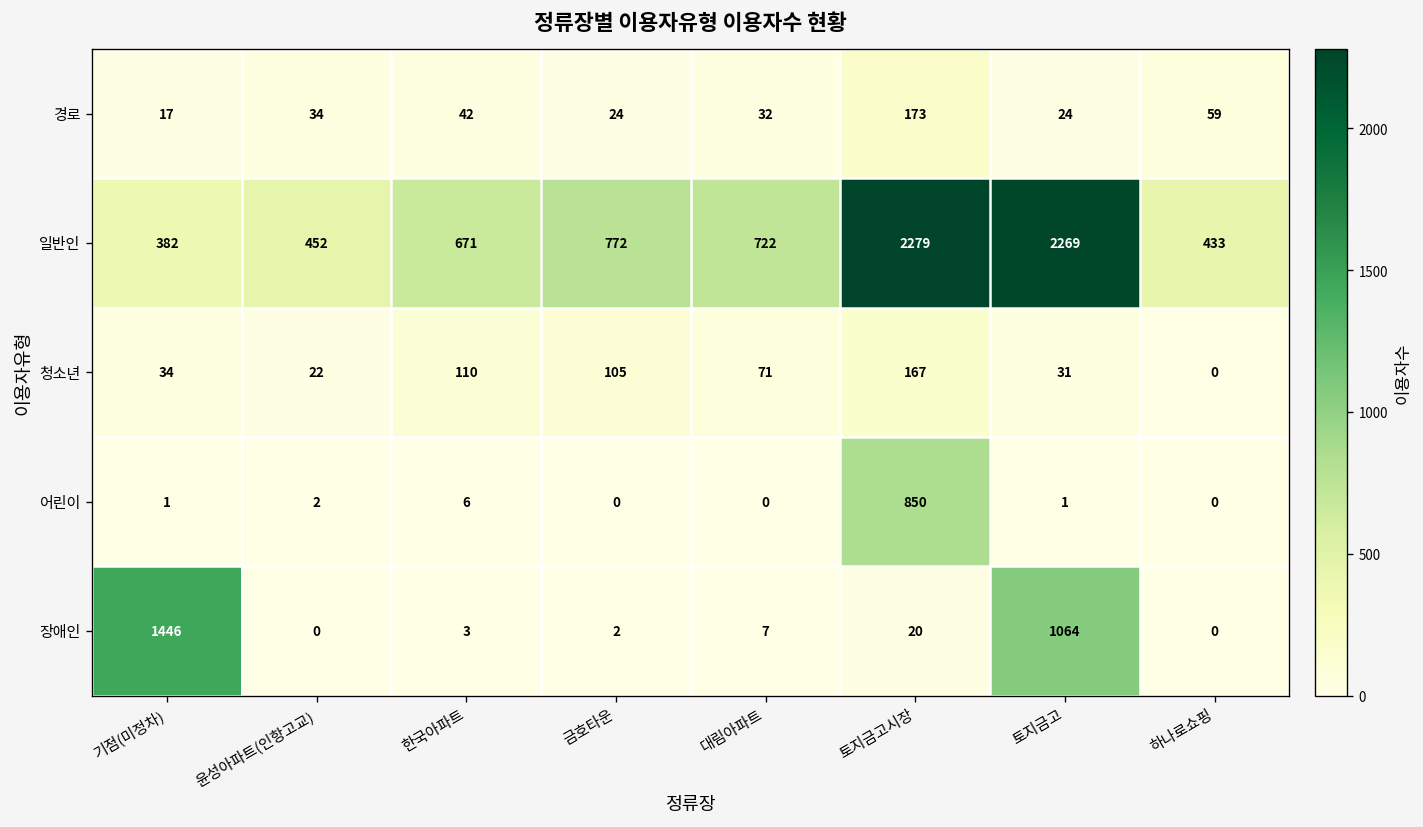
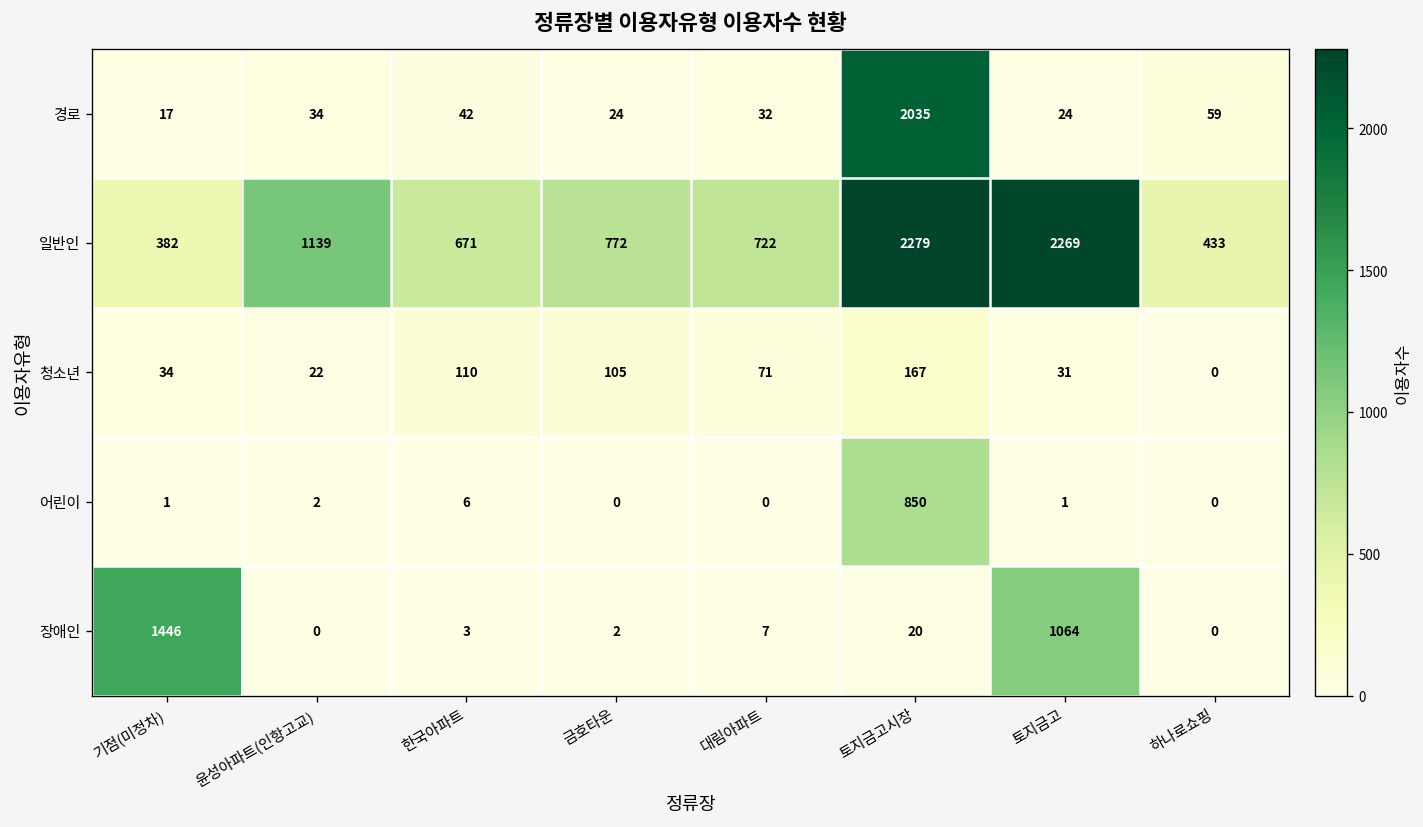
경로, 토지금고시장: 173 -> 2035
일반인, 윤성아파트(인항고교): 452 -> 1139
